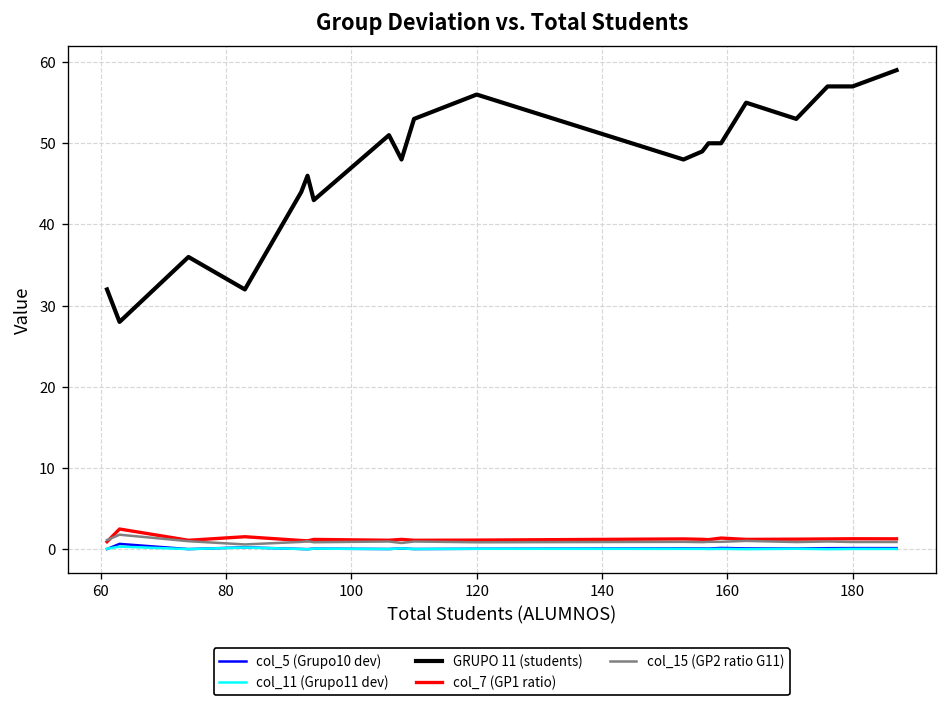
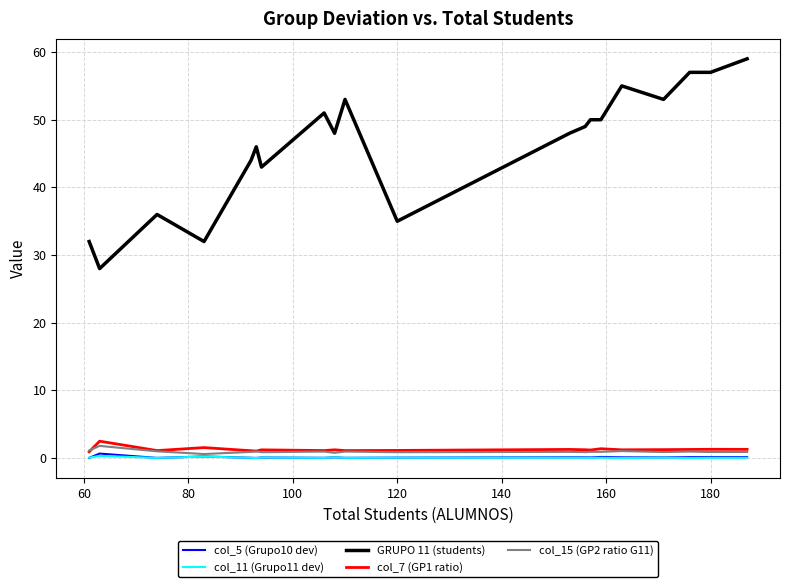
GRUPO 11 (students), 120: 56 -> 35
